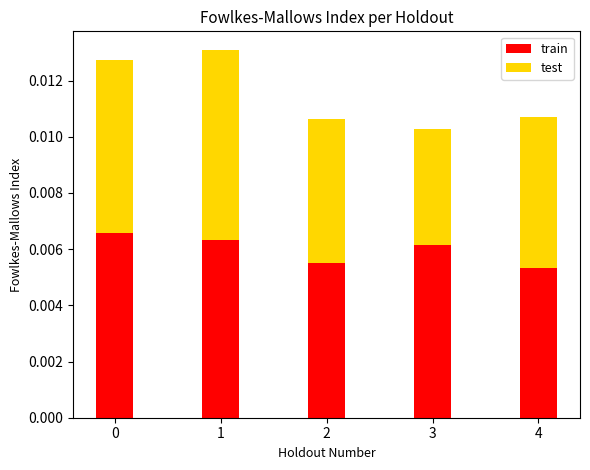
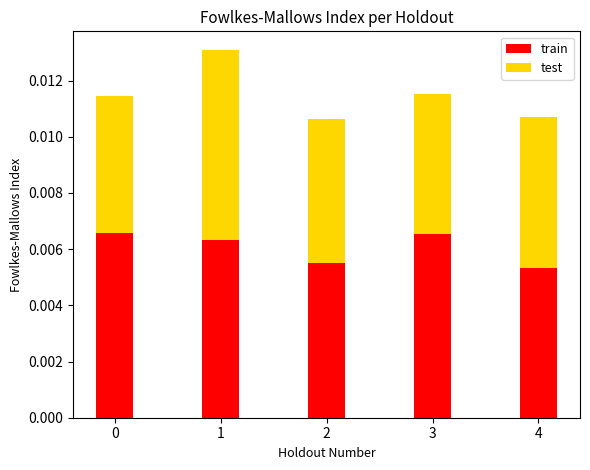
test, 0: 0.0062 -> 0.0049
train, 3: 0.0061 -> 0.0066
test, 3: 0.0041 -> 0.0050
